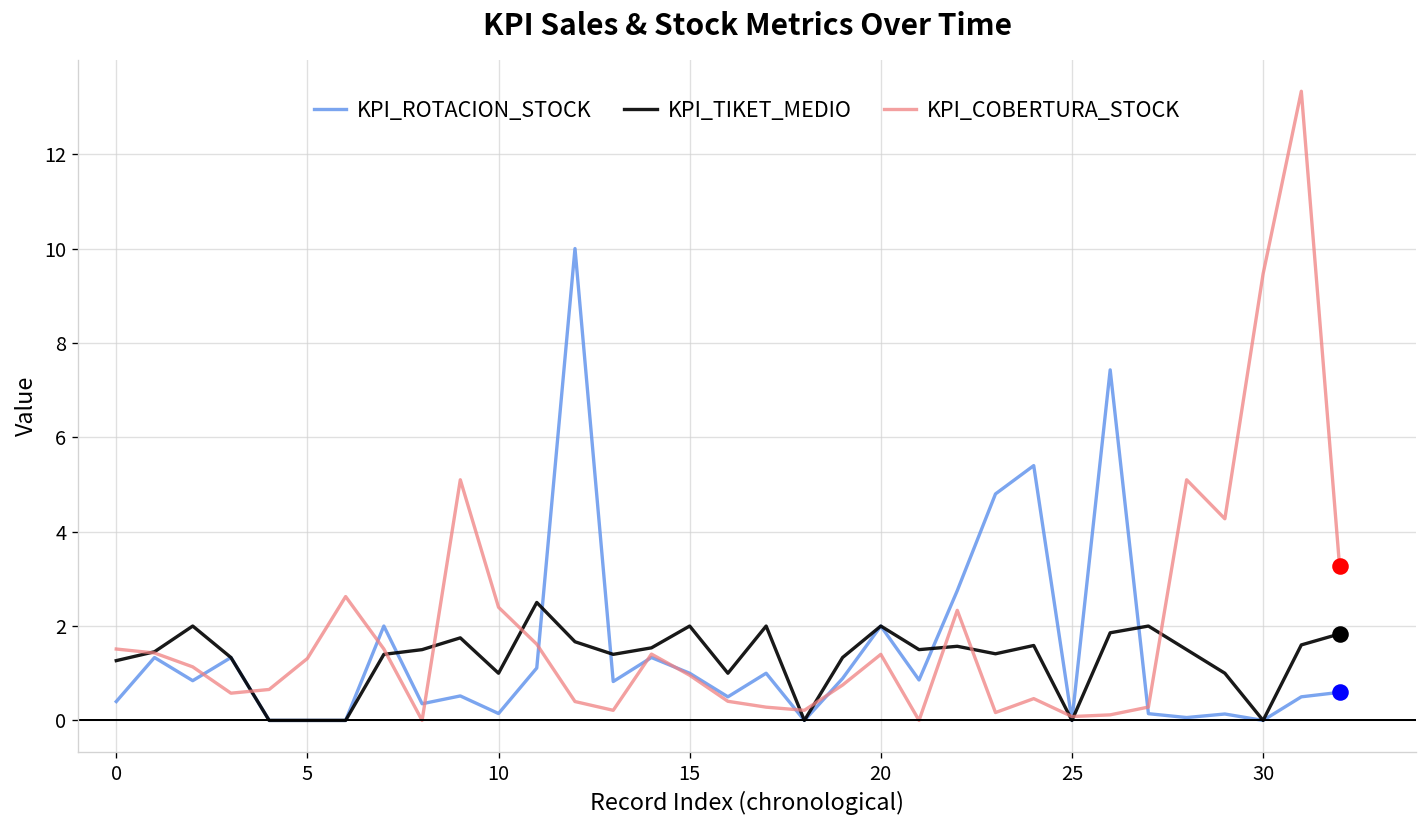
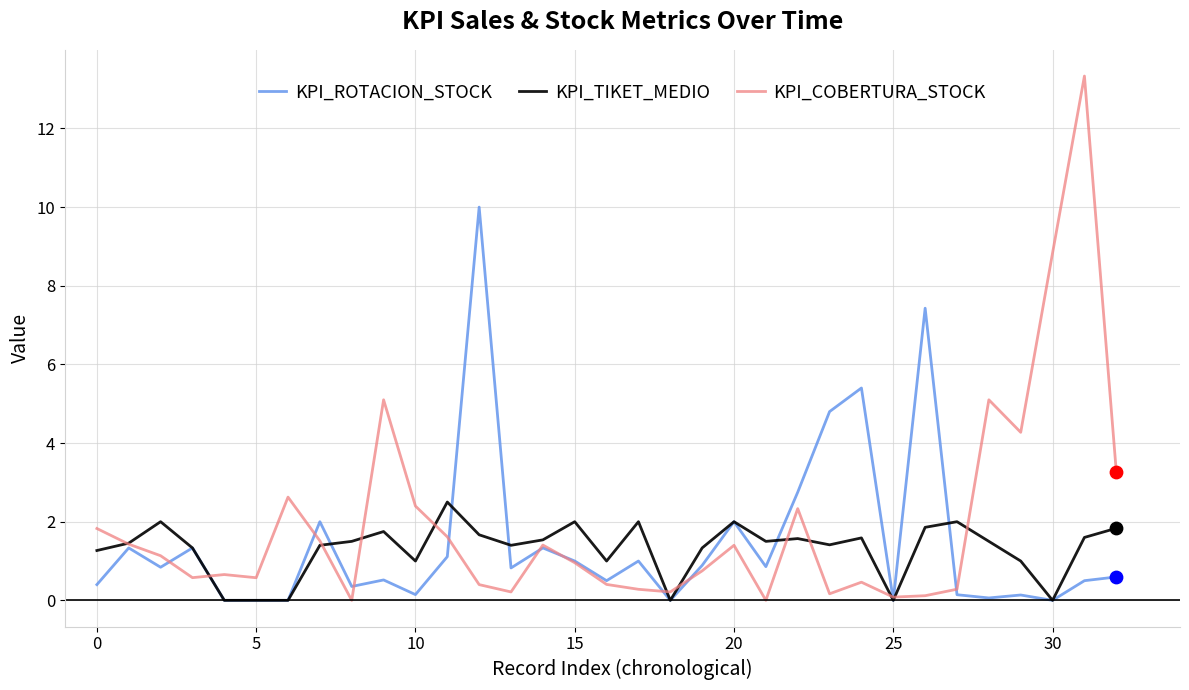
KPI_COBERTURA_STOCK, 0: 1.5 -> 1.8
KPI_COBERTURA_STOCK, 5: 1.3 -> 0.6
KPI_COBERTURA_STOCK, 30: 9.5 -> 8.8
